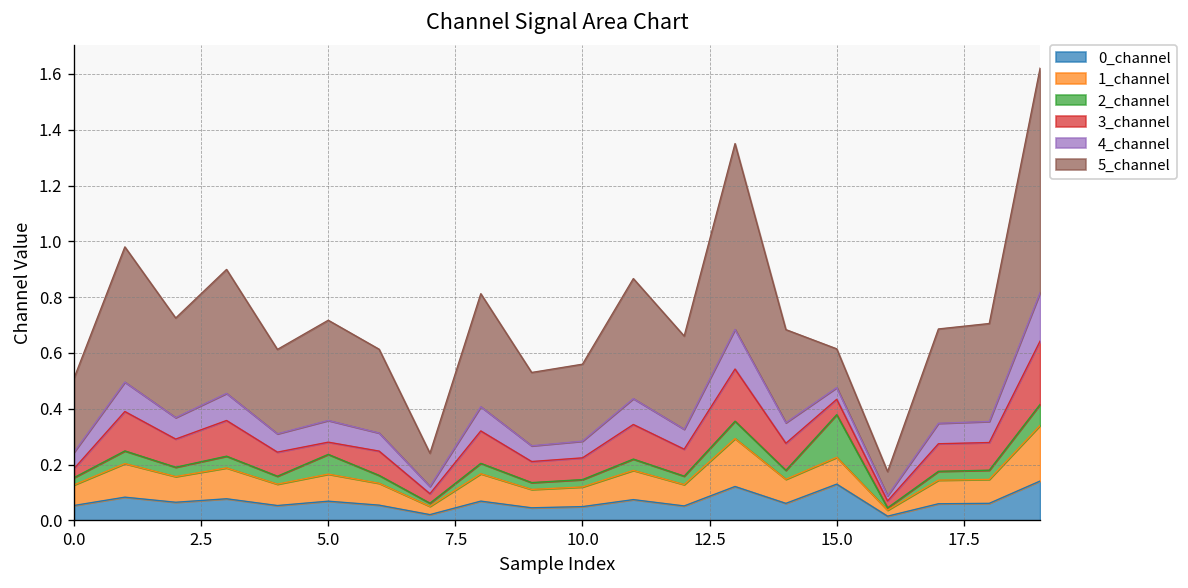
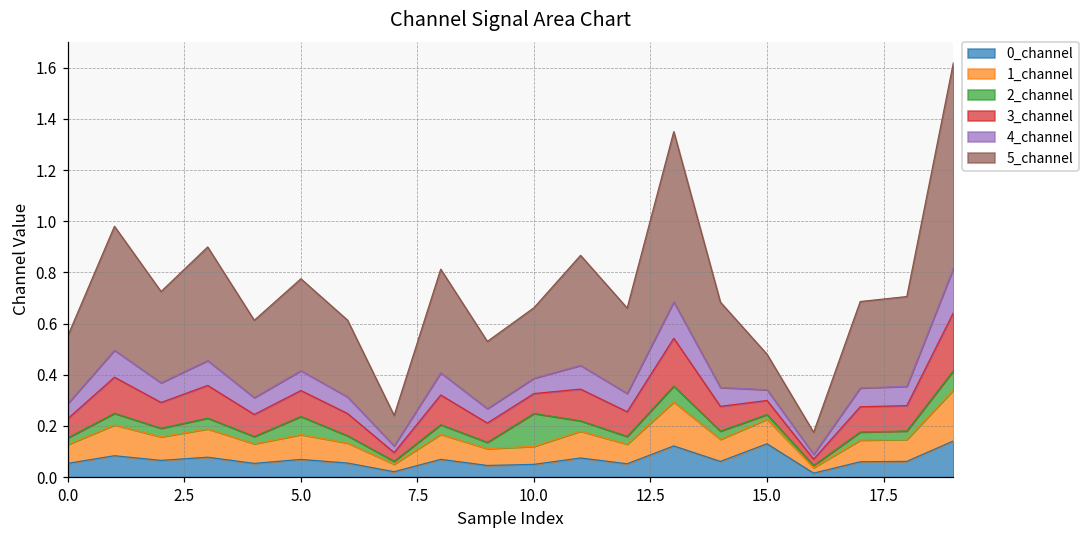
3_channel, 0.0: 0.03 -> 0.08
3_channel, 5.0: 0.04 -> 0.10
2_channel, 10.0: 0.03 -> 0.13
2_channel, 15.0: 0.15 -> 0.02
